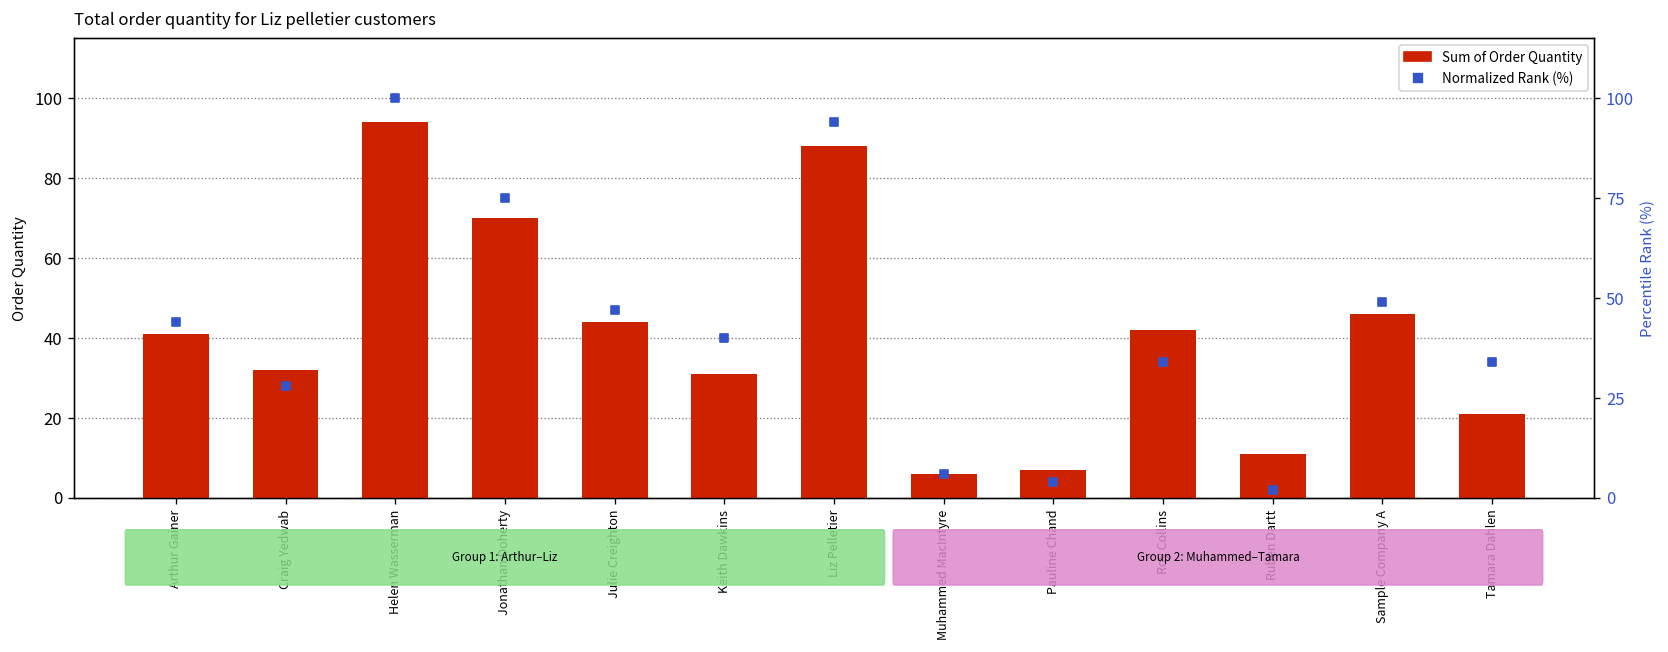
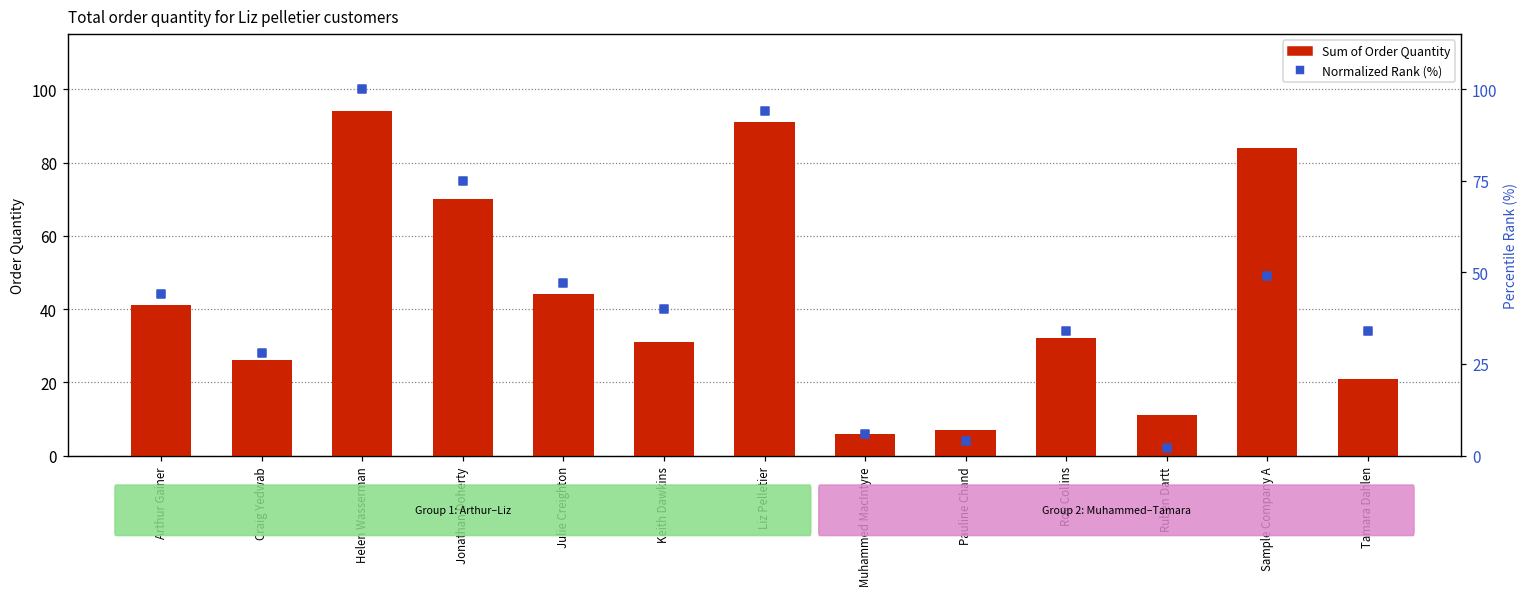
Sum of Order Quantity, Craig Yedwab: 32 -> 26
Sum of Order Quantity, Liz Pelletier: 88 -> 91
Sum of Order Quantity, Roy Collins: 42 -> 32
Sum of Order Quantity, Sample Company A: 46 -> 84
